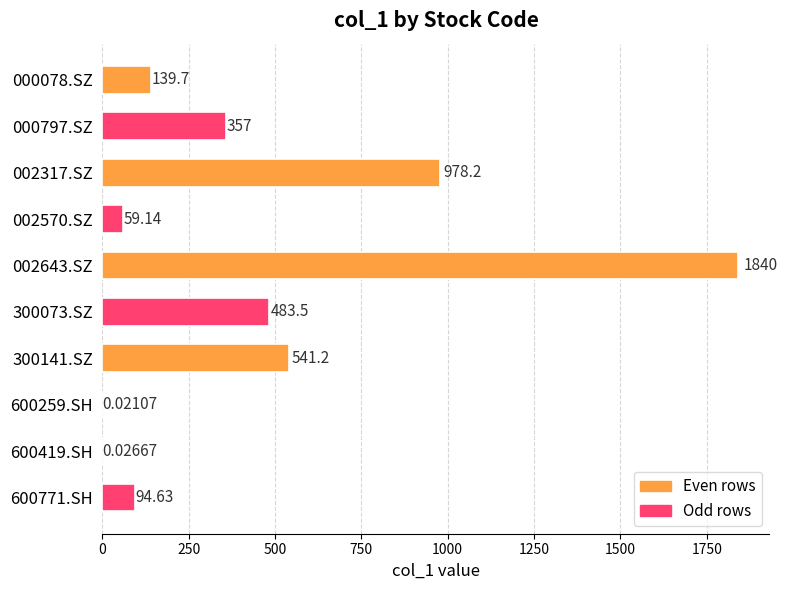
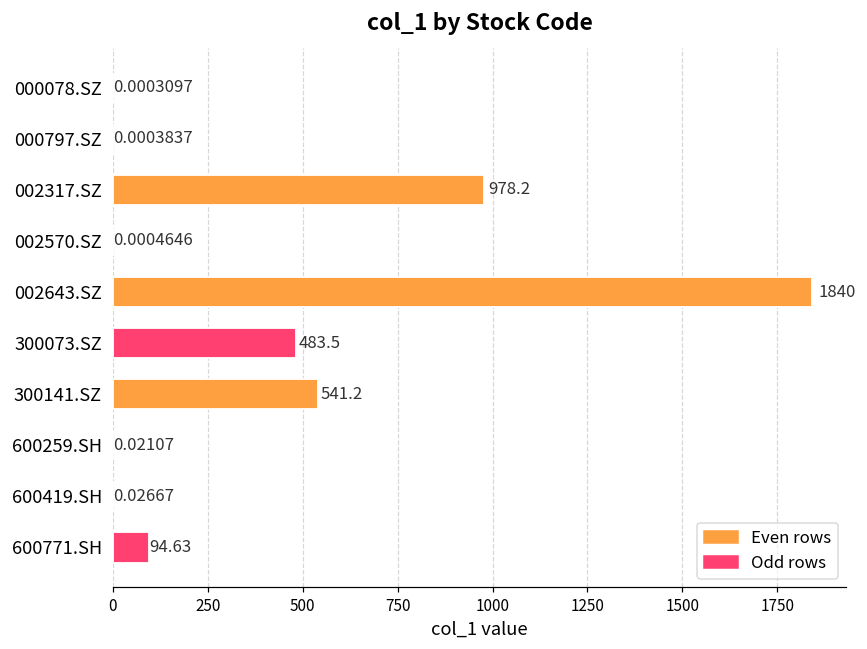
000078.SZ: 139.7 -> 0.0003097
000797.SZ: 357 -> 0.0003837
002570.SZ: 59.14 -> 0.0004646
